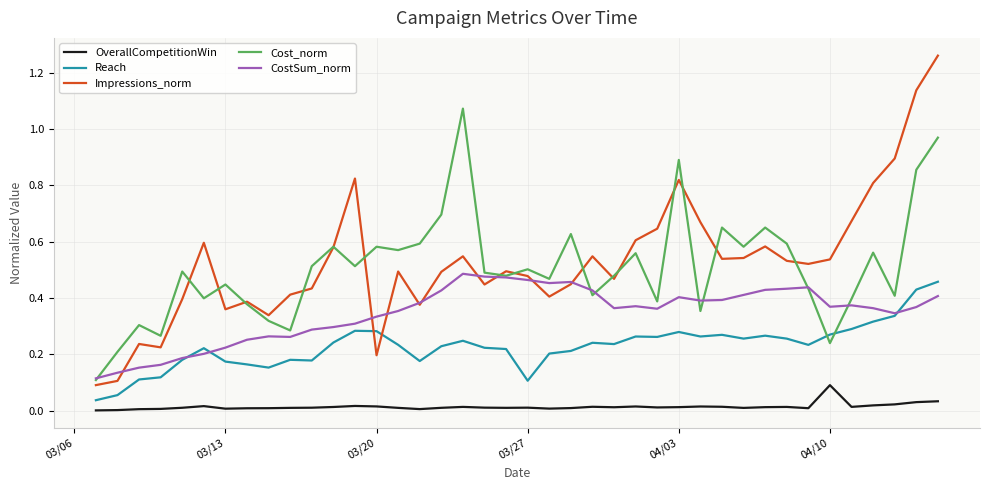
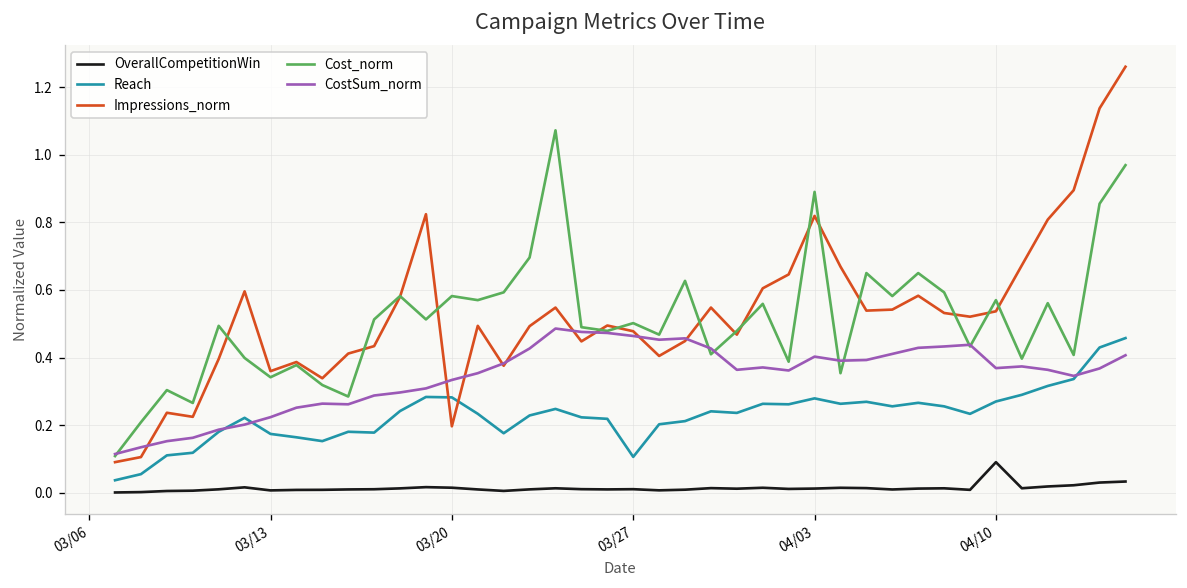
Cost_norm, 03/13: 0.45 -> 0.34
Cost_norm, 04/10: 0.24 -> 0.57
